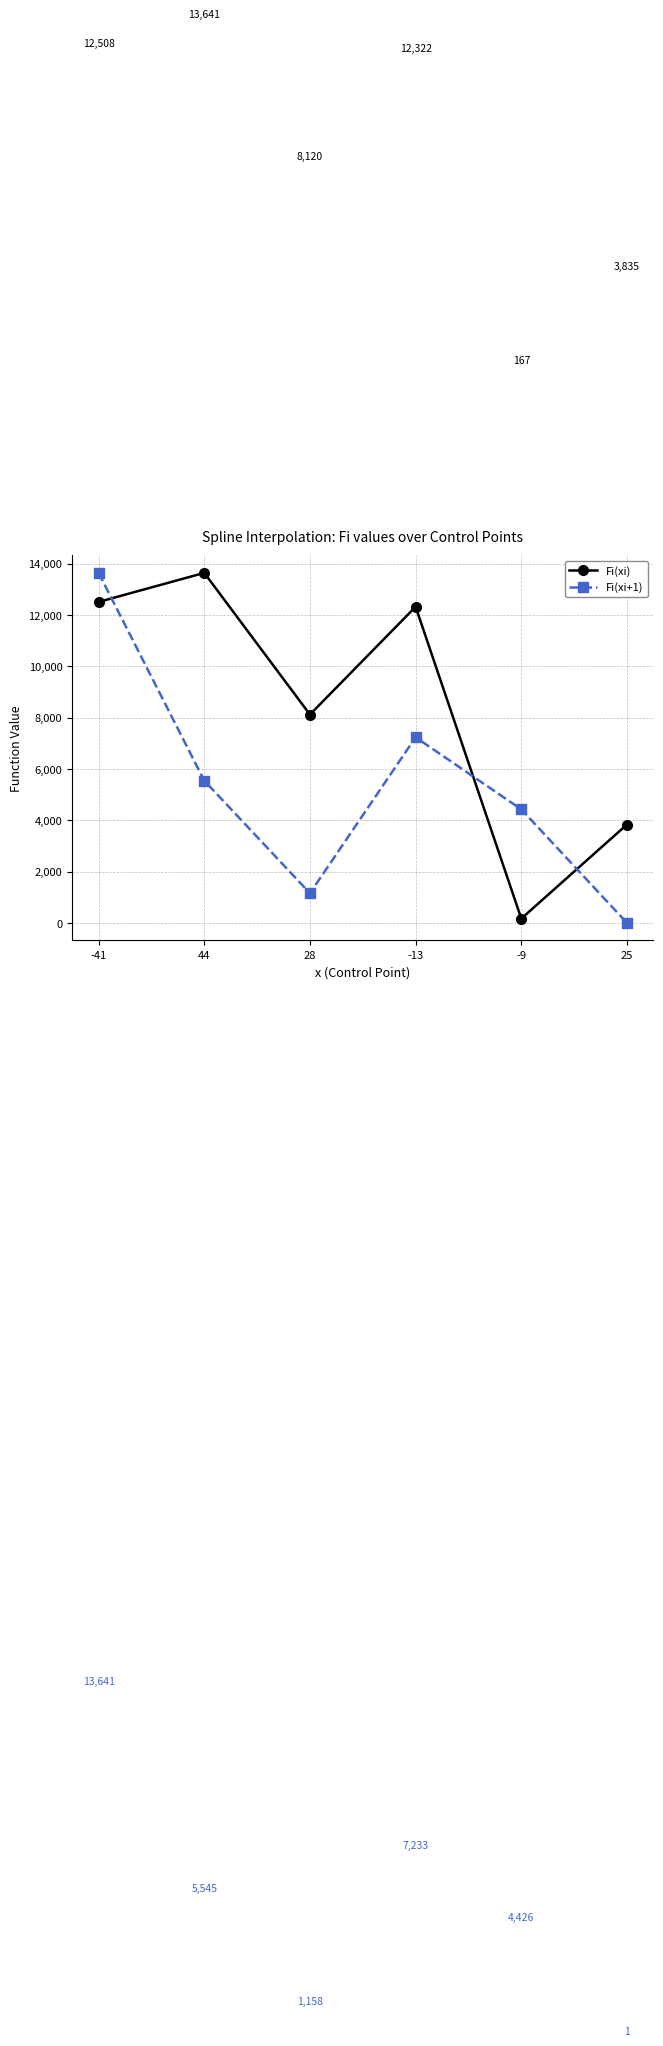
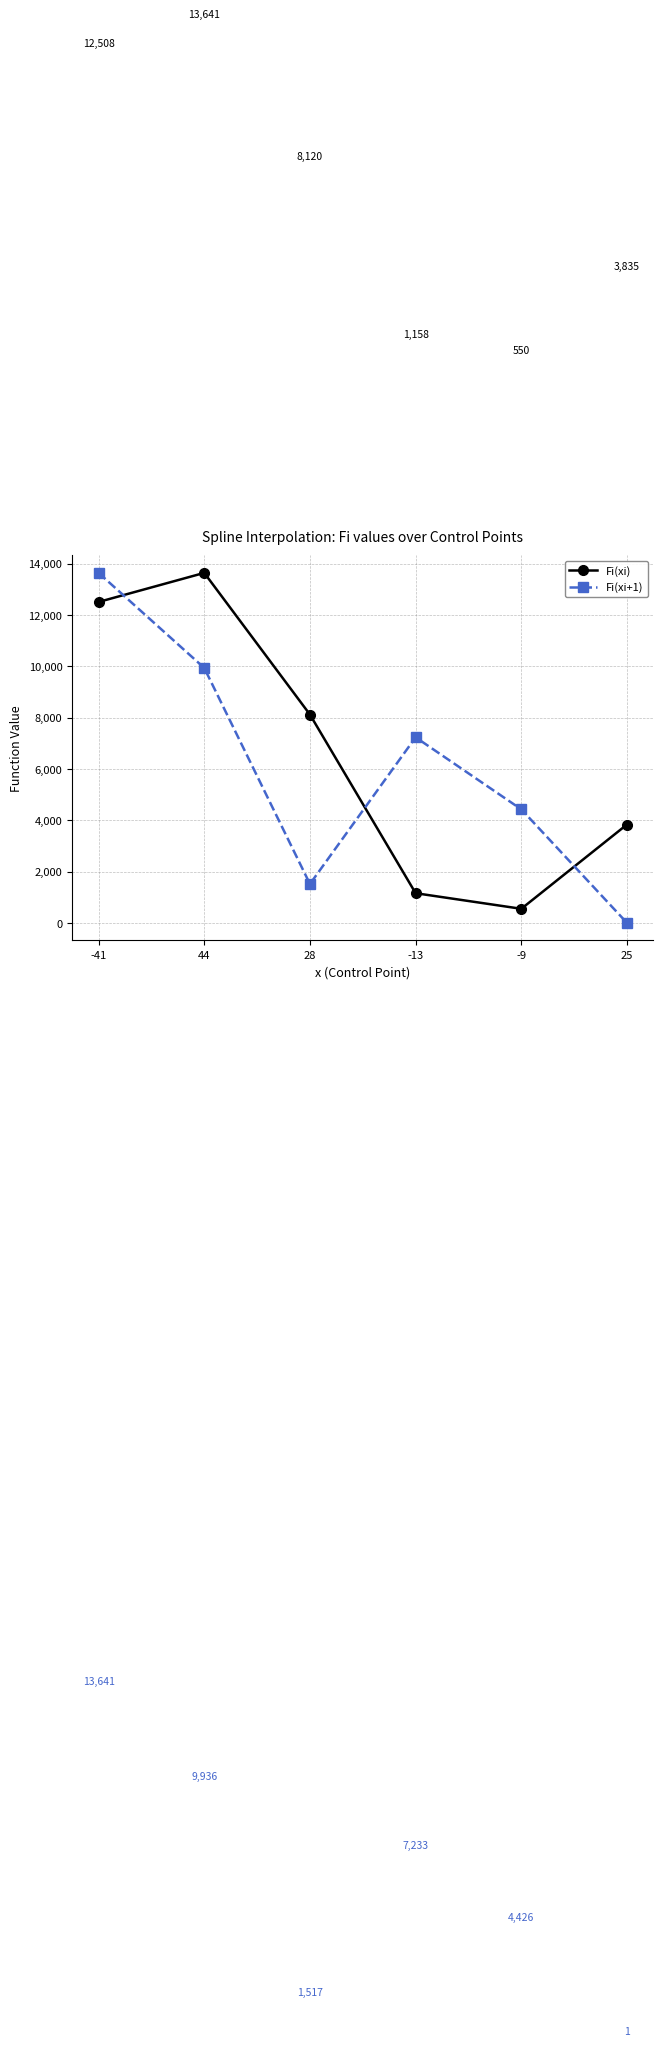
Fi(xi+1), 44: 5,545 -> 9,936
Fi(xi+1), 28: 1,158 -> 1,517
Fi(xi), -13: 12,322 -> 1,158
Fi(xi), -9: 167 -> 550
